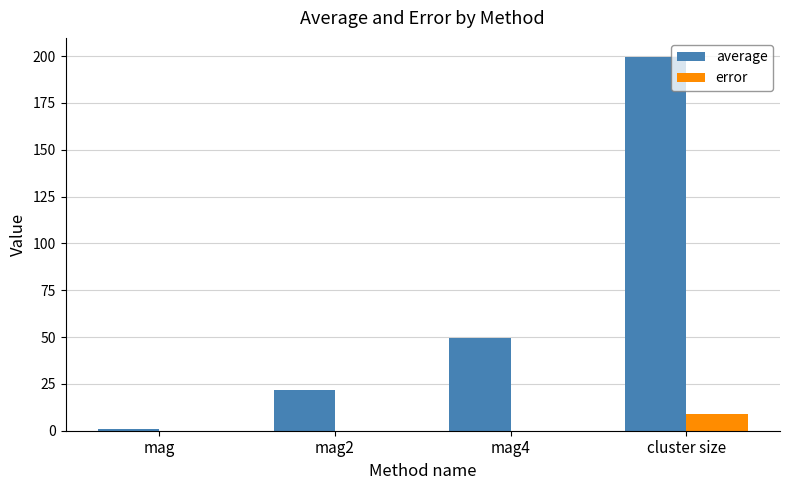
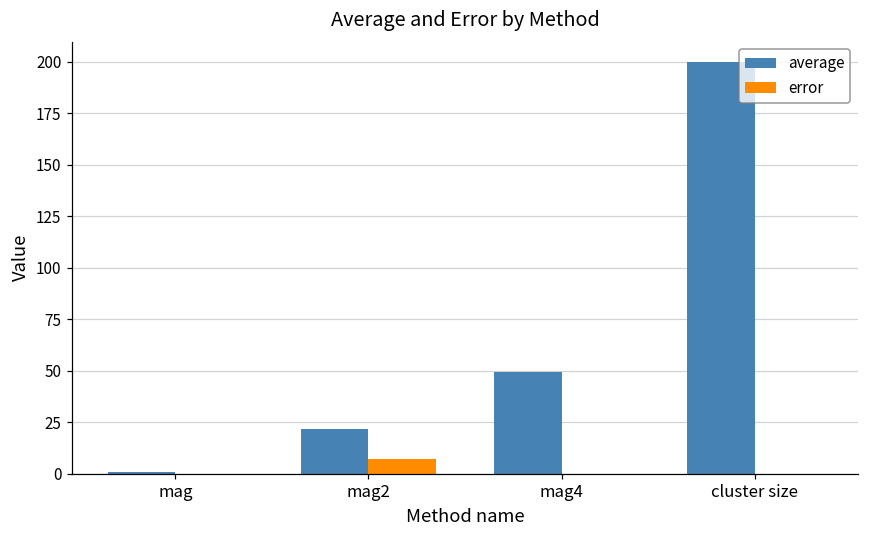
error, mag2: 0 -> 7
error, cluster size: 9 -> 0
